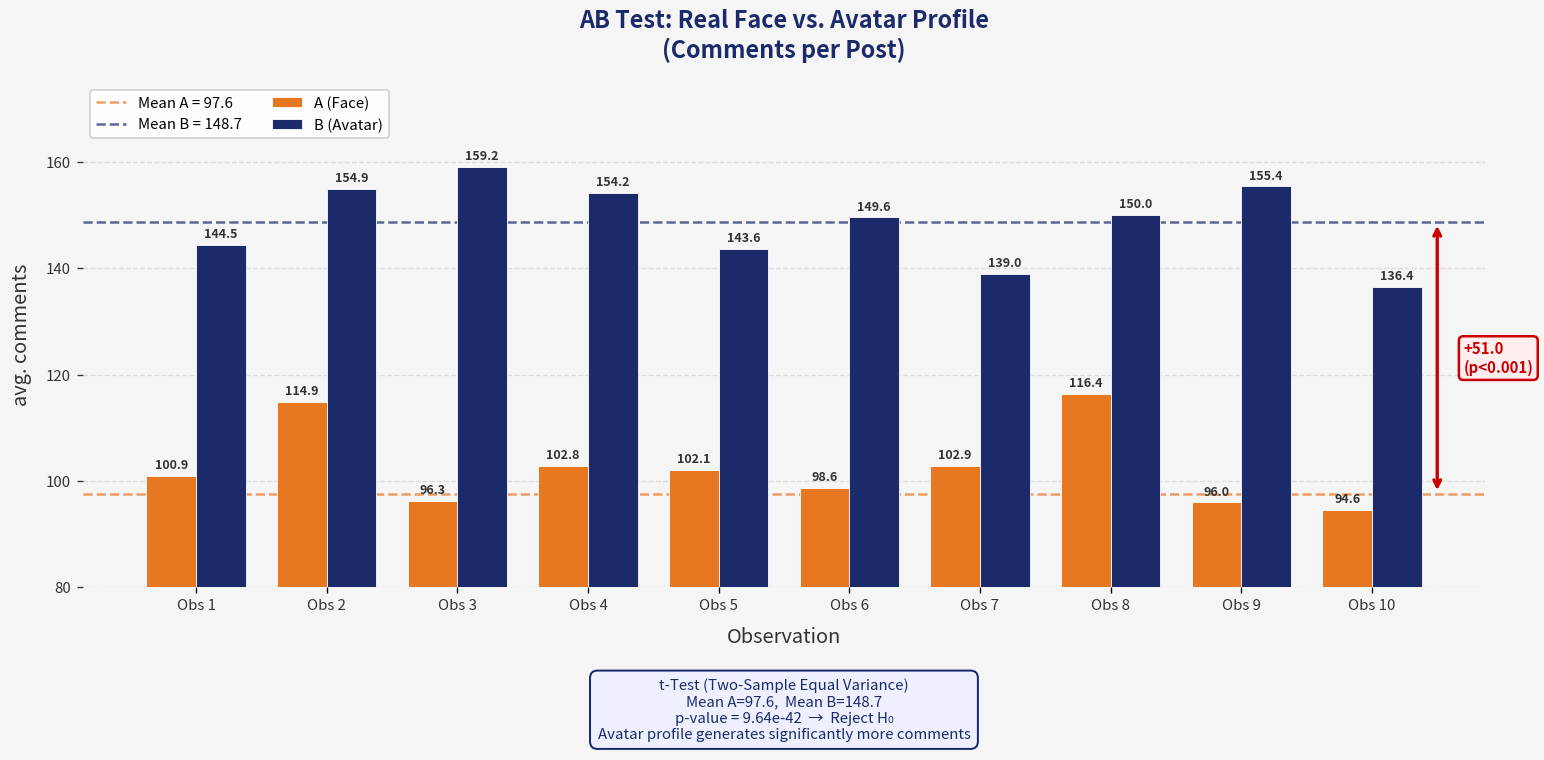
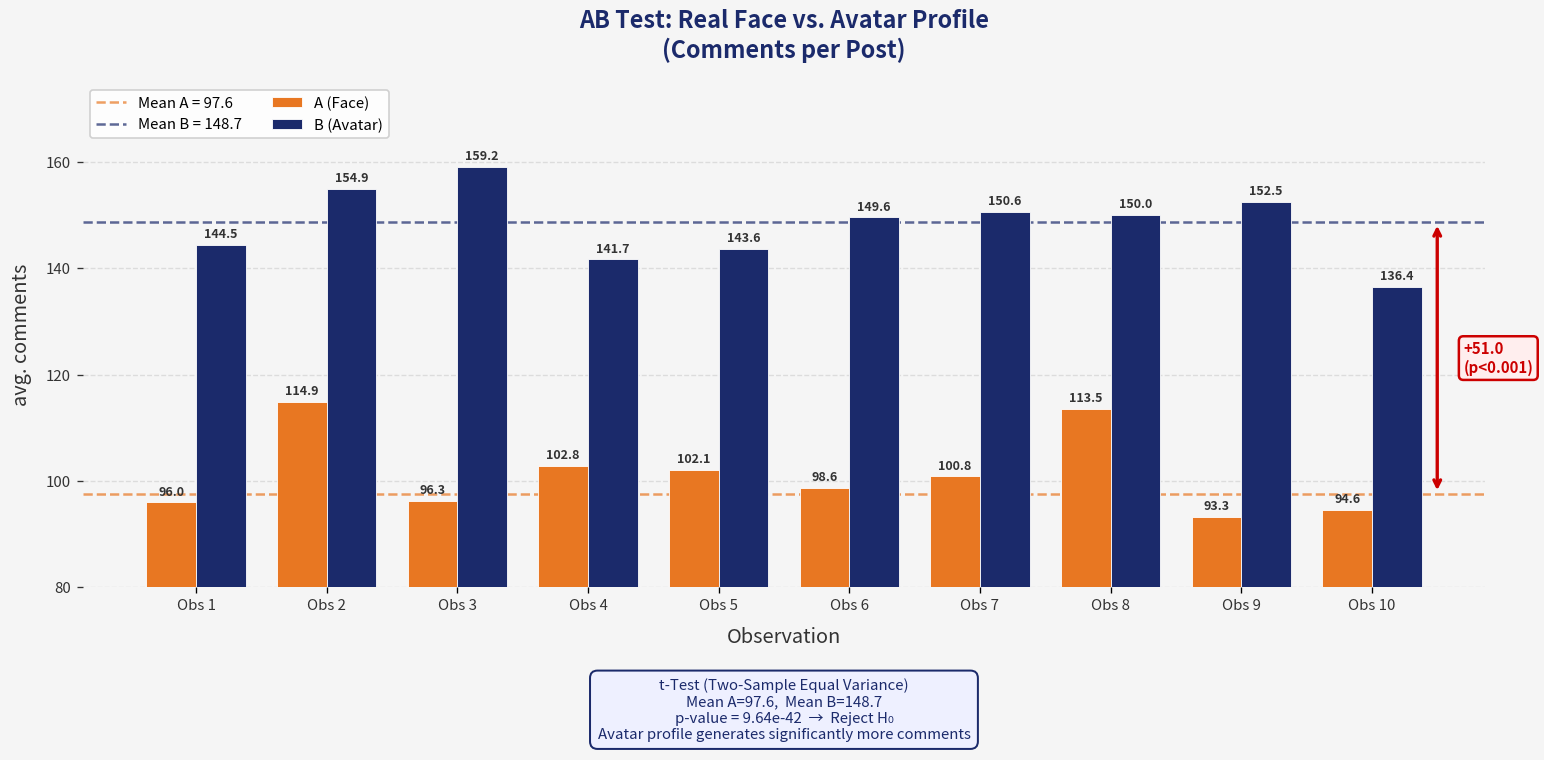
A (Face), Obs 1: 100.9 -> 96.0
B (Avatar), Obs 4: 154.2 -> 141.7
A (Face), Obs 7: 102.9 -> 100.8
B (Avatar), Obs 7: 139.0 -> 150.6
A (Face), Obs 8: 116.4 -> 113.5
A (Face), Obs 9: 96.0 -> 93.3
B (Avatar), Obs 9: 155.4 -> 152.5
